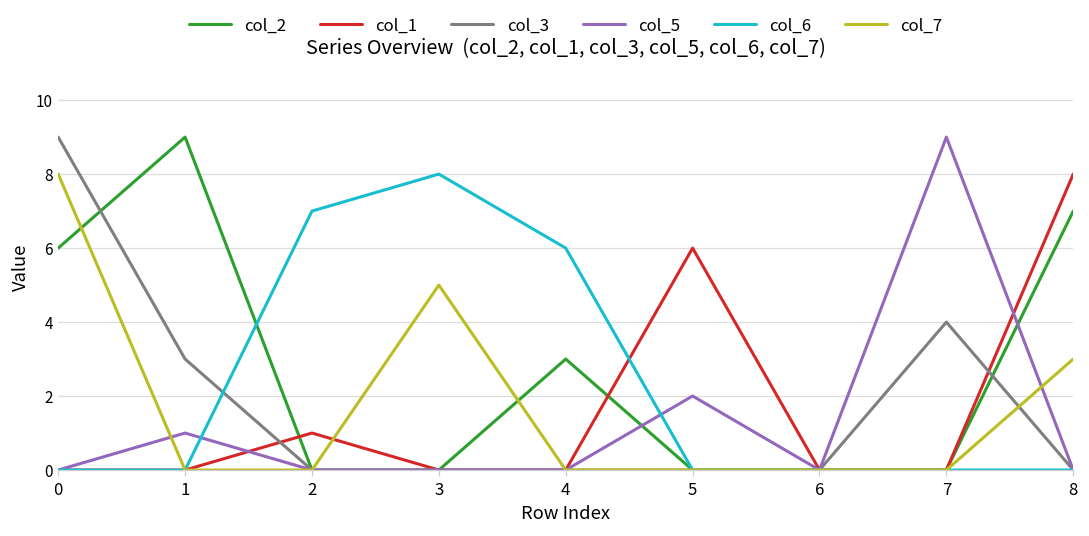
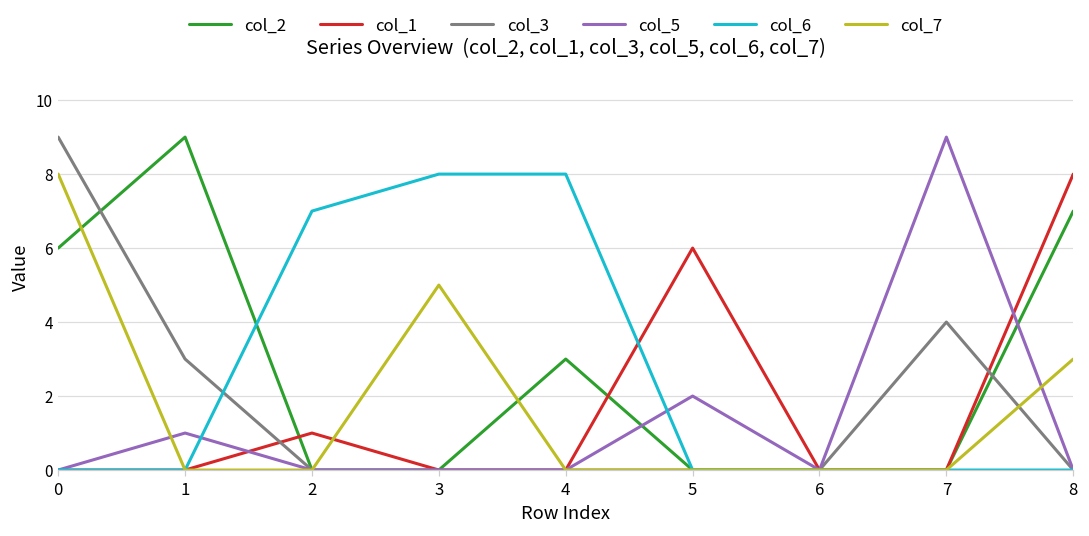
col_6, 4: 6 -> 8
